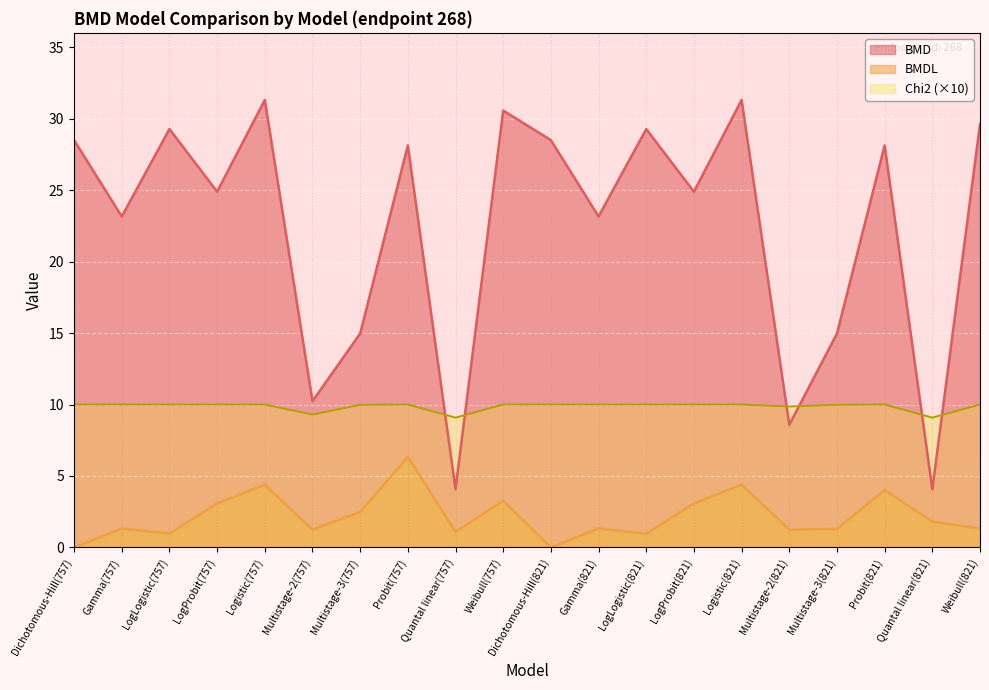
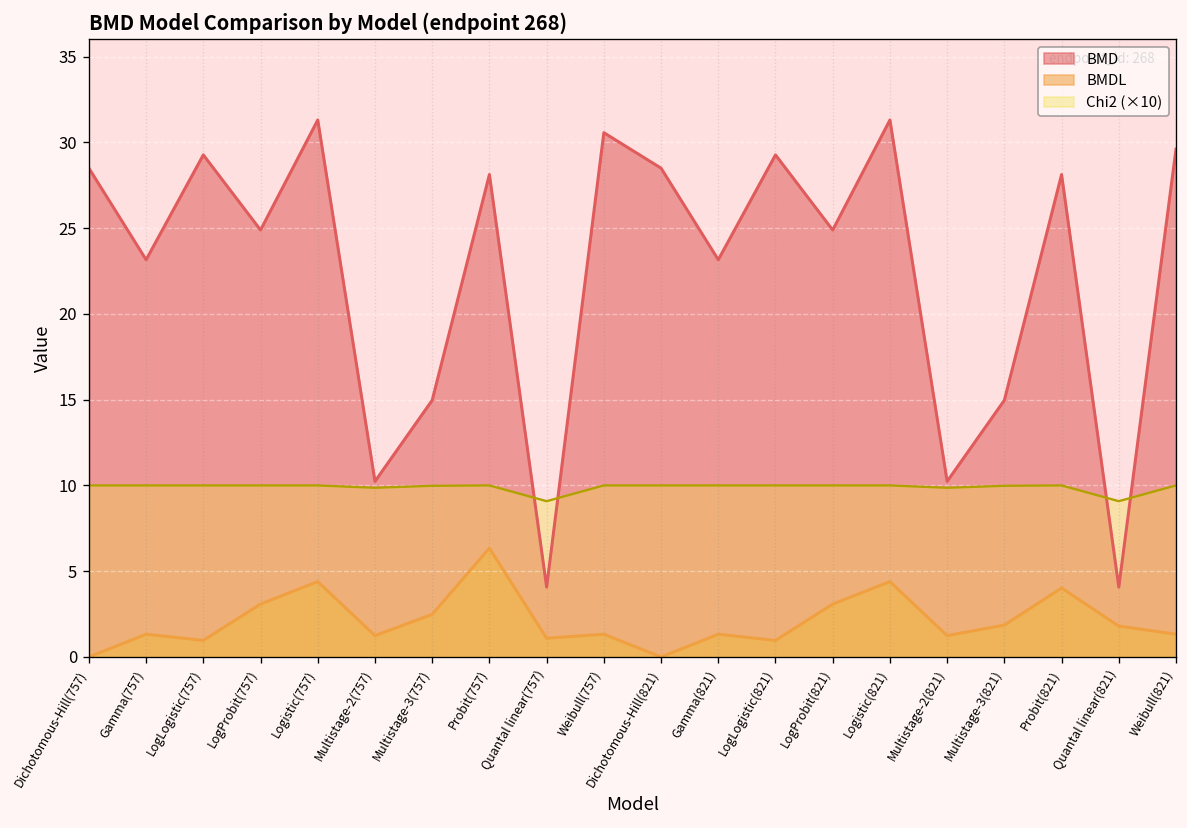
Chi2 (×10), Multistage-2(757): 9.3 -> 9.9
BMDL, Weibull(757): 3.3 -> 1.3
BMD, Multistage-2(821): 8.6 -> 10.2
BMDL, Multistage-3(821): 1.3 -> 1.9
